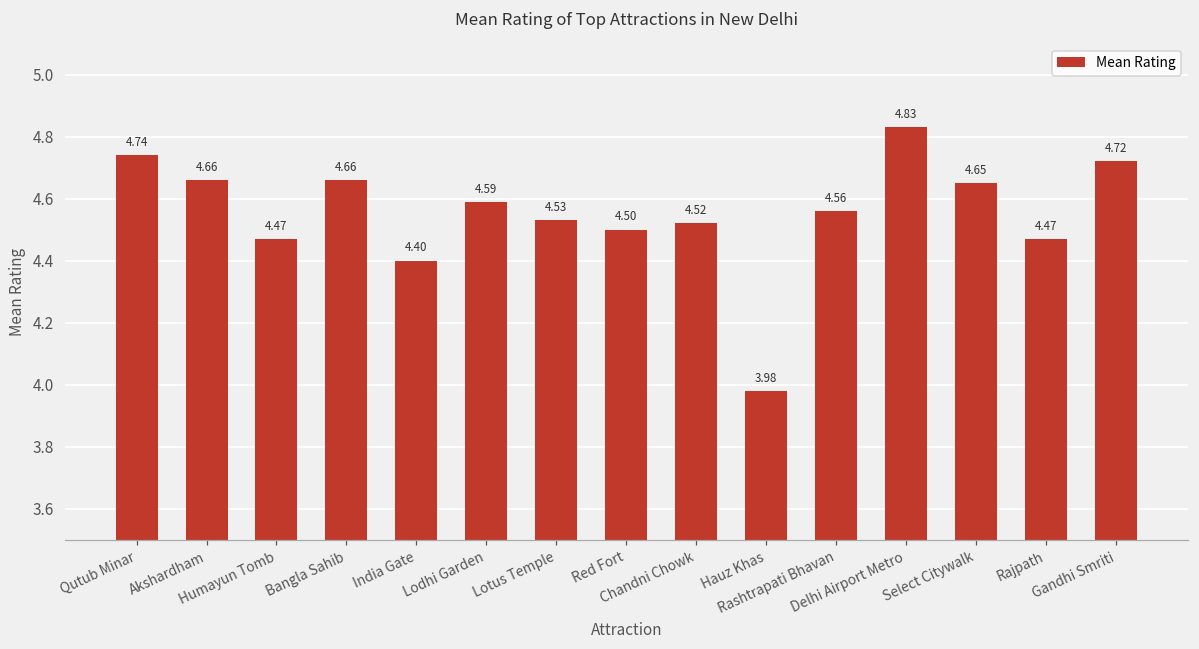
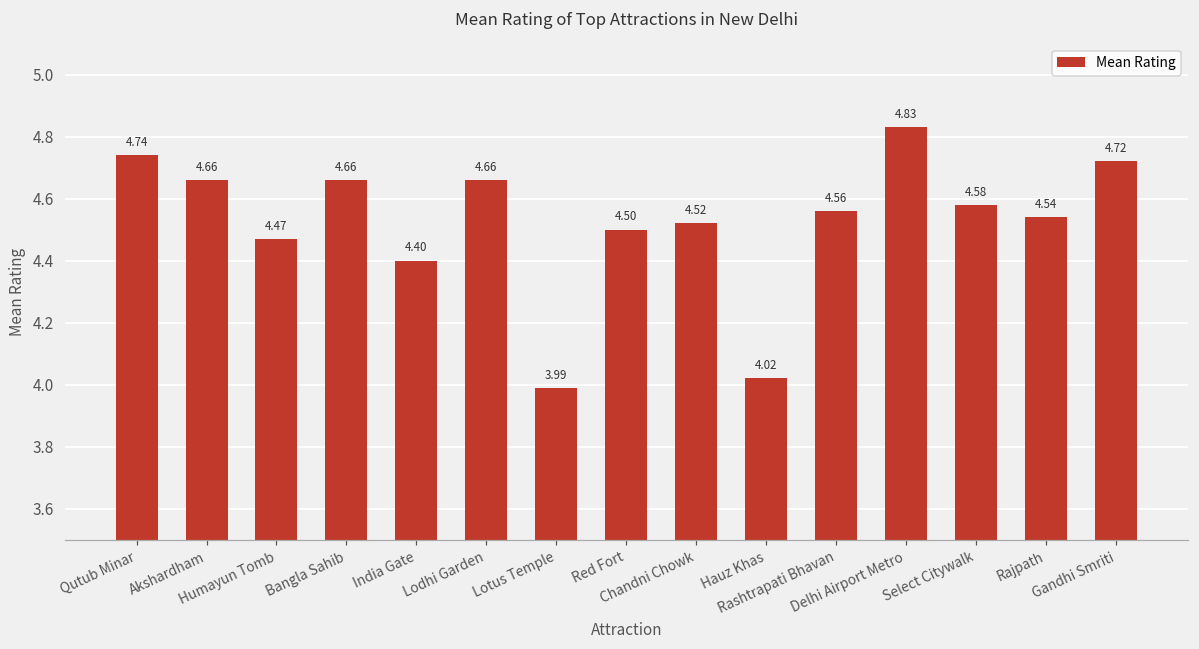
Lodhi Garden: 4.59 -> 4.66
Lotus Temple: 4.53 -> 3.99
Hauz Khas: 3.98 -> 4.02
Select Citywalk: 4.65 -> 4.58
Rajpath: 4.47 -> 4.54
